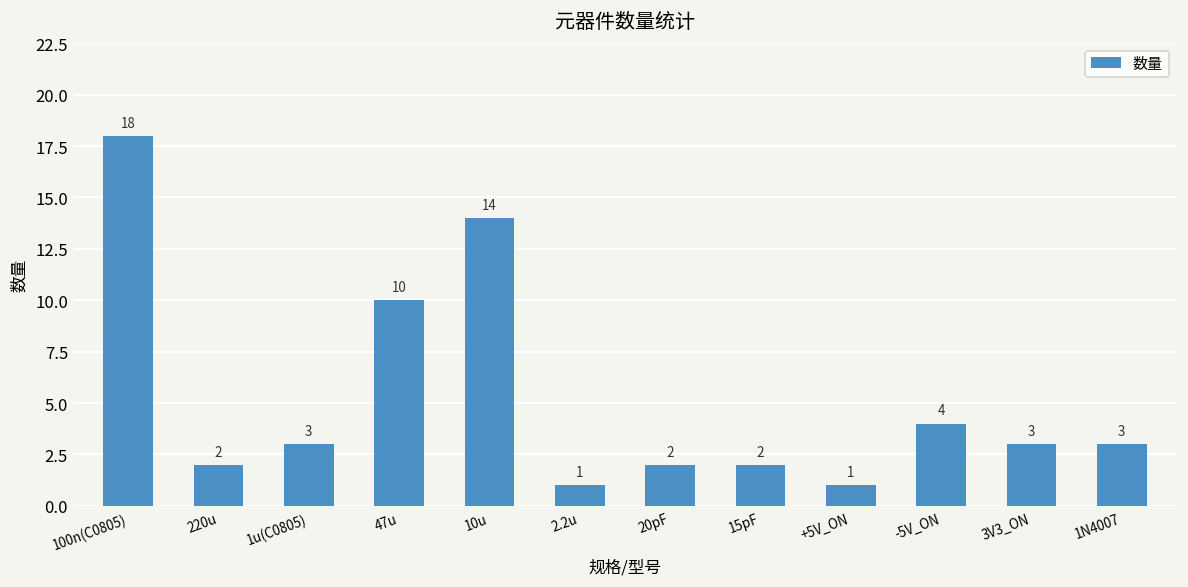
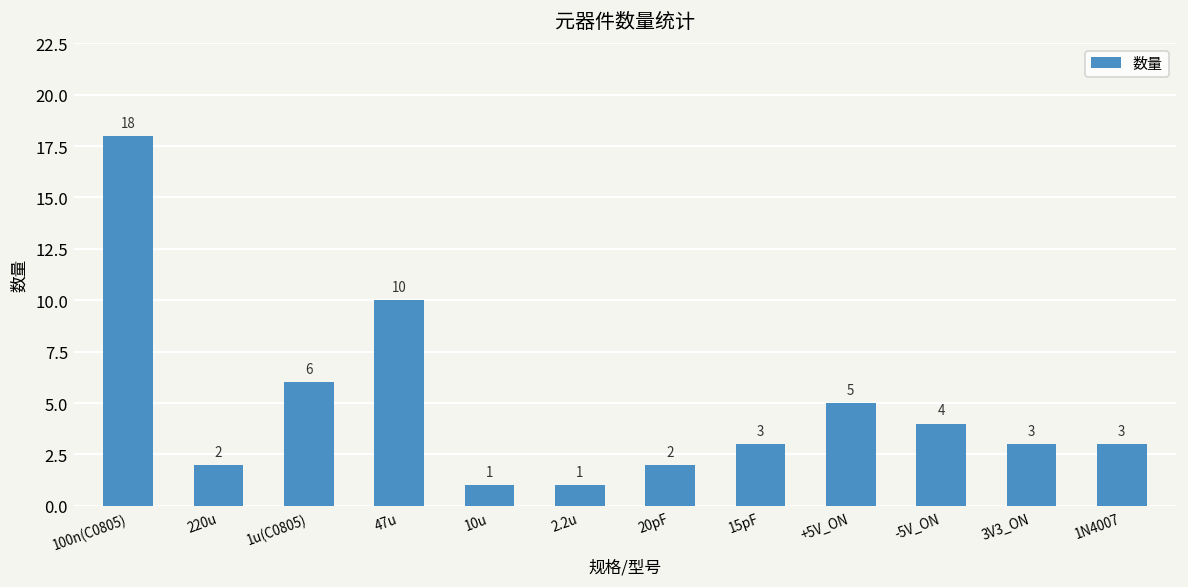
1u(C0805): 3 -> 6
10u: 14 -> 1
15pF: 2 -> 3
+5V_ON: 1 -> 5
